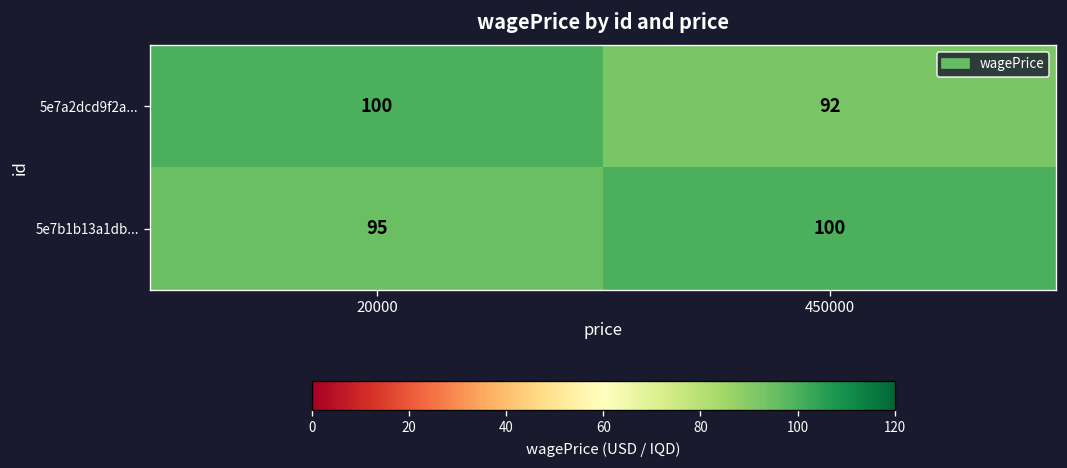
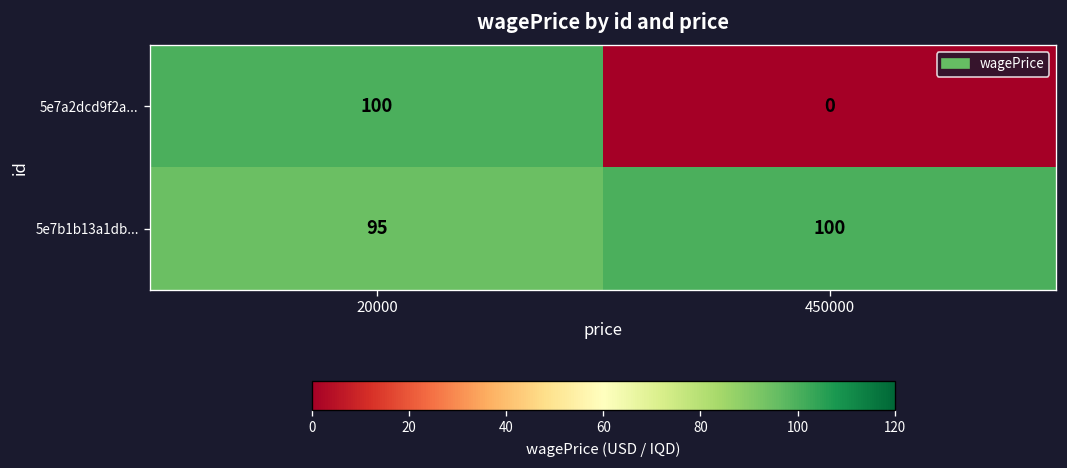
5e7a2dcd9f2a..., 450000: 92 -> 0
